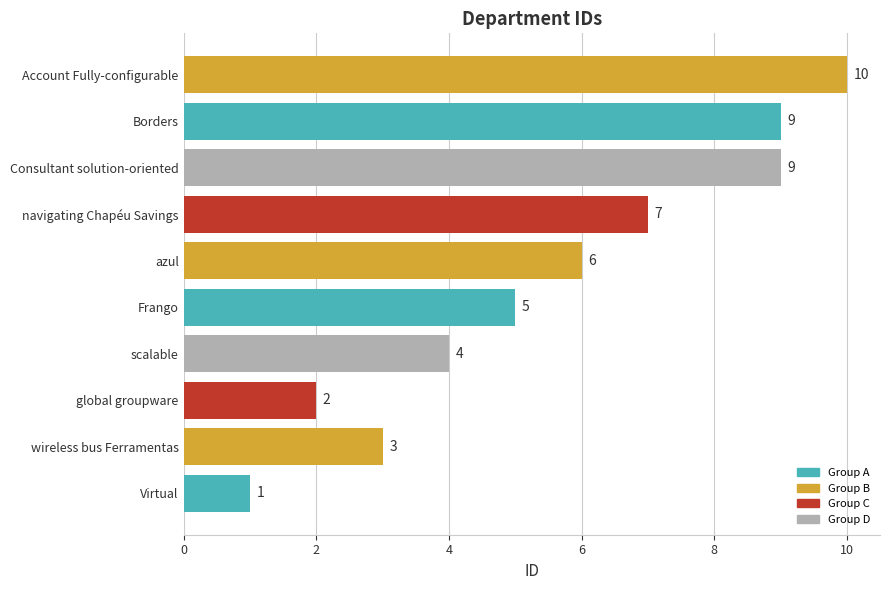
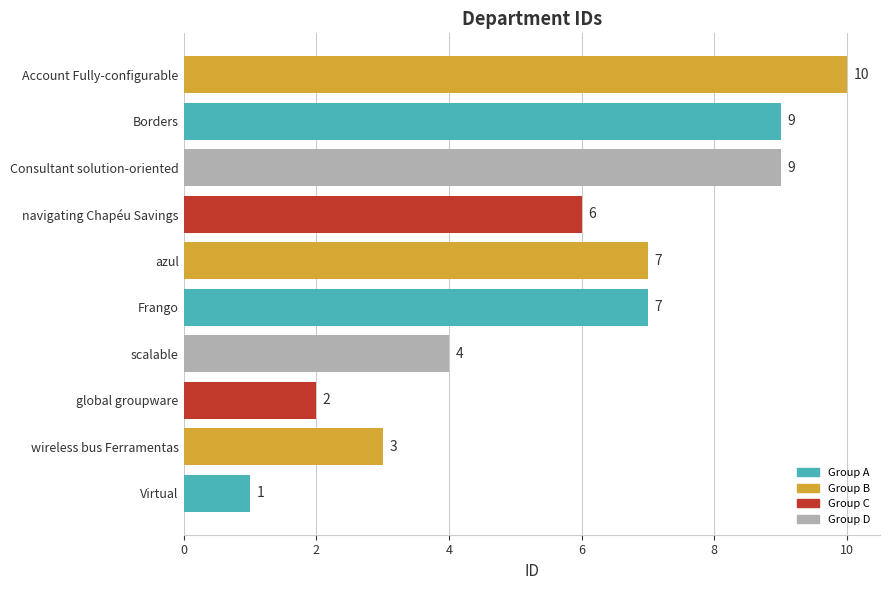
navigating Chapéu Savings: 7 -> 6
azul: 6 -> 7
Frango: 5 -> 7
